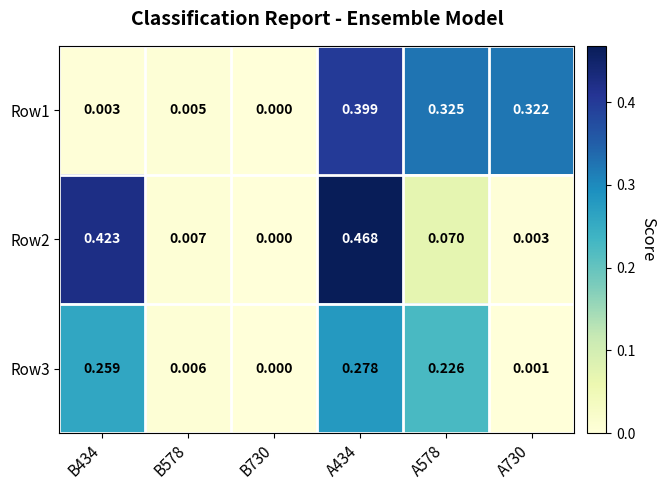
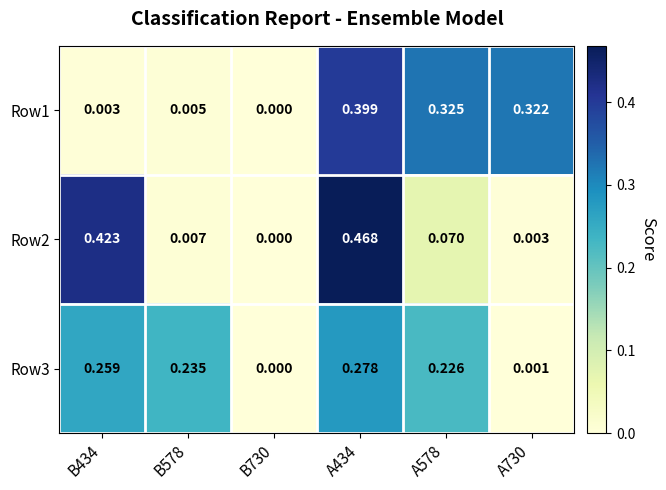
Row3, B578: 0.006 -> 0.235
